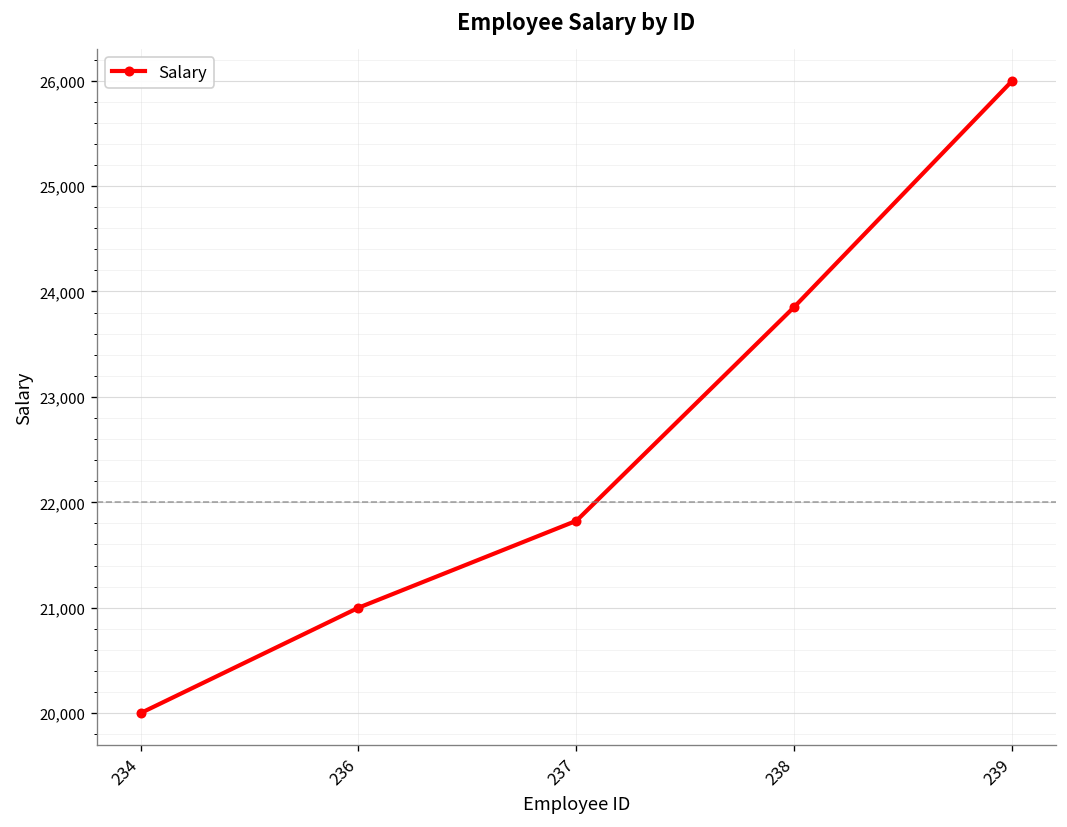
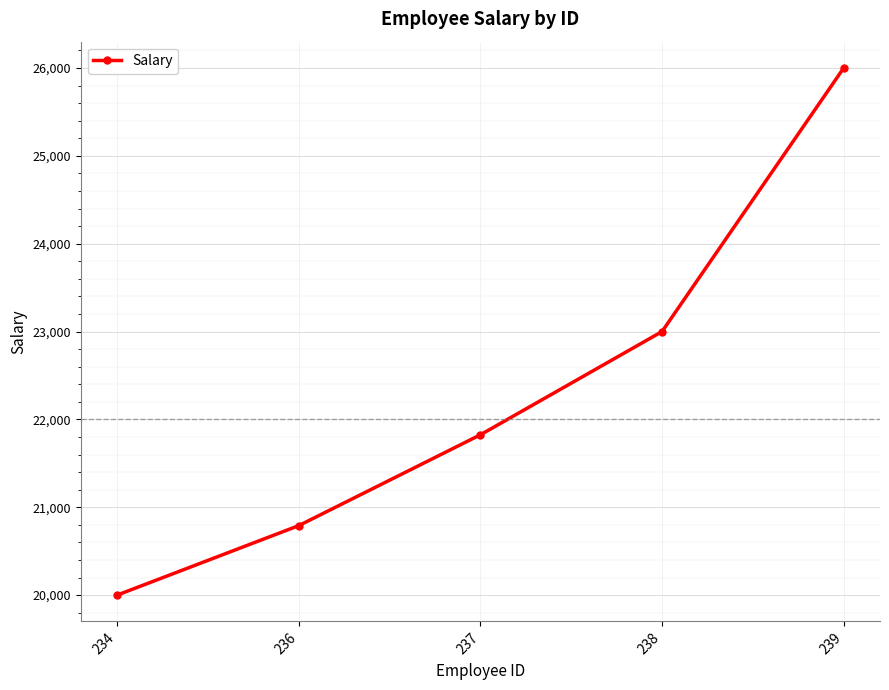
236: 21,000 -> 20,800
238: 23,900 -> 23,000
